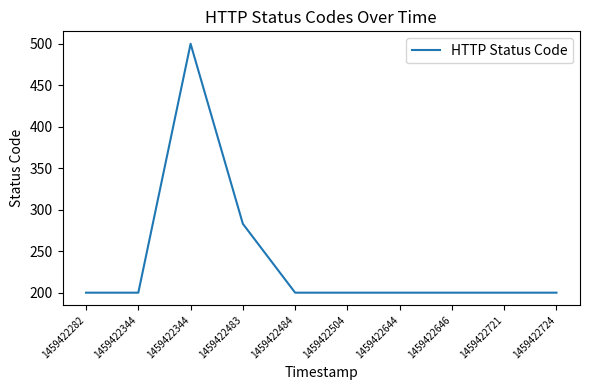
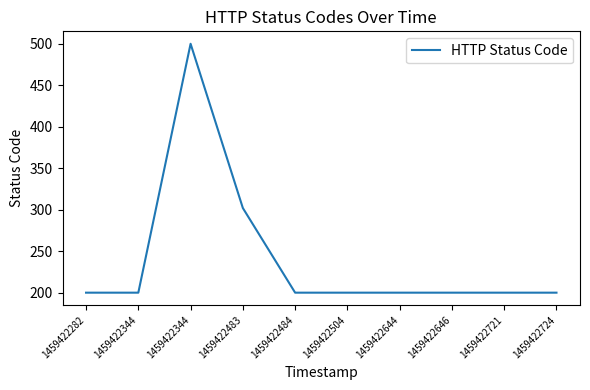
1459422483: 280 -> 300
